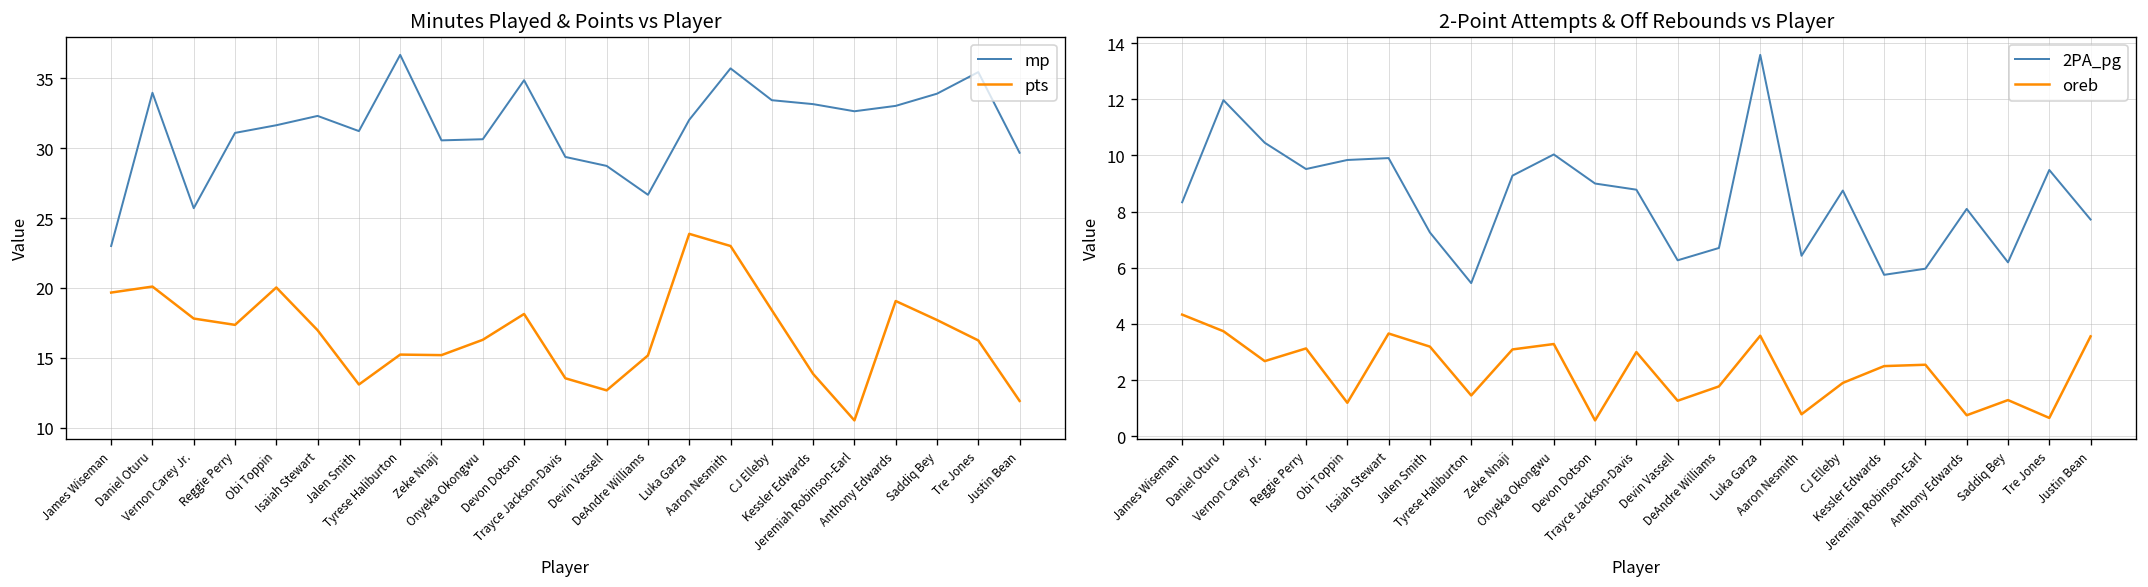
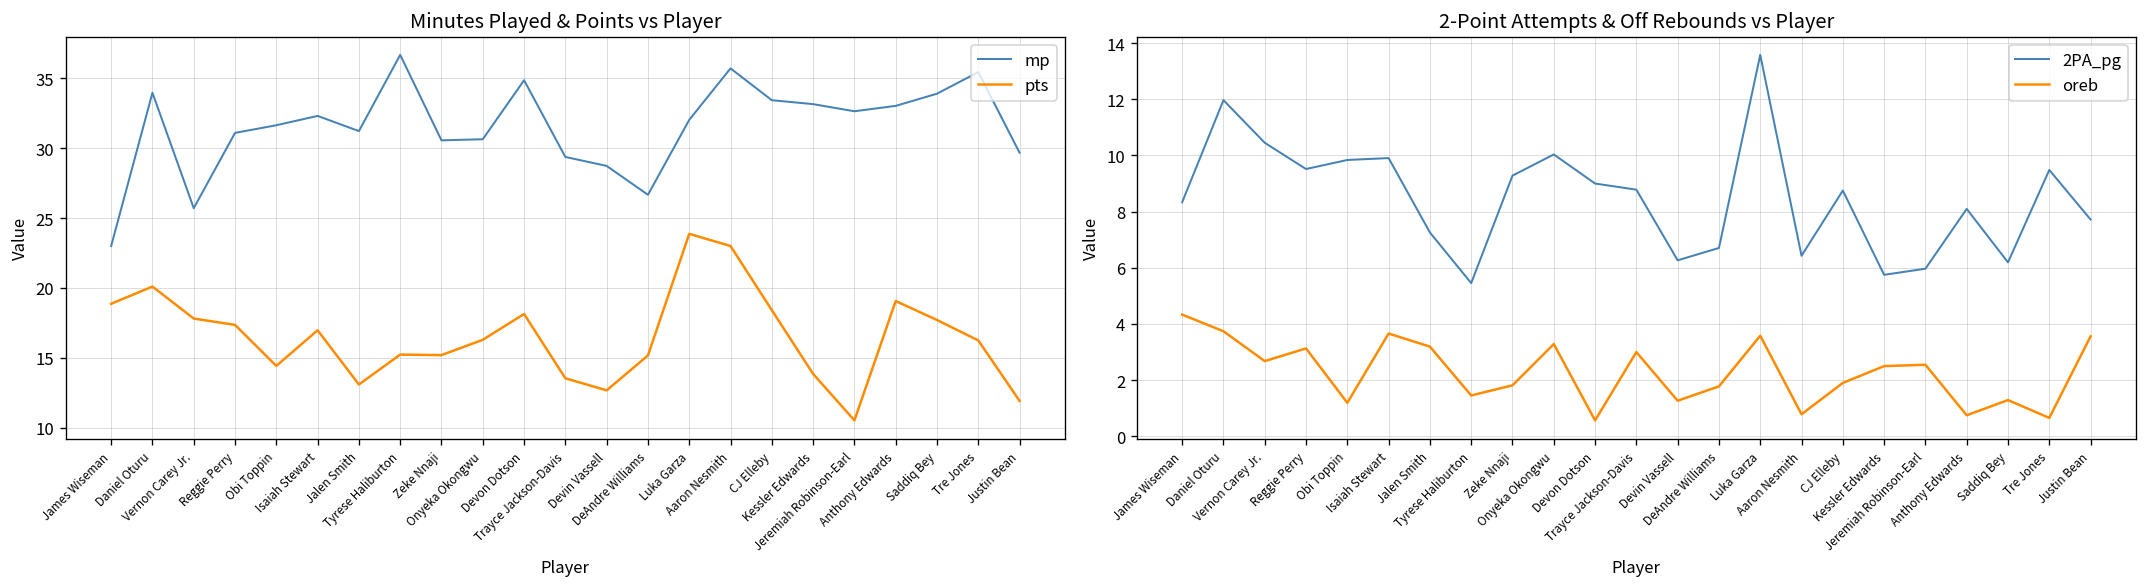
Minutes Played & Points vs Player, pts, James Wiseman: 19.7 -> 18.9
Minutes Played & Points vs Player, pts, Obi Toppin: 20.0 -> 14.4
2-Point Attempts & Off Rebounds vs Player, oreb, Zeke Nnaji: 3.1 -> 1.8
